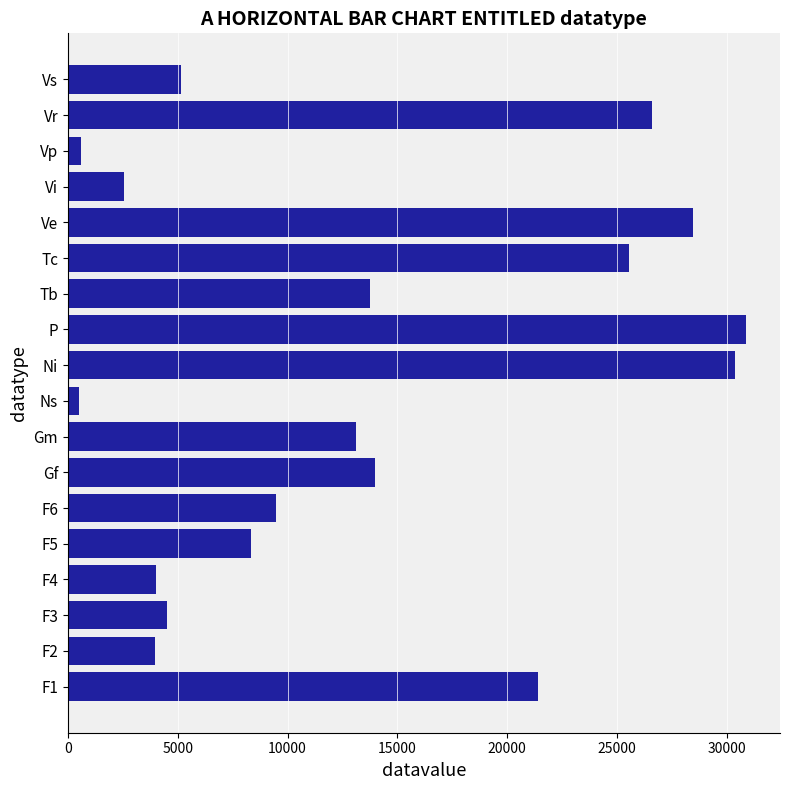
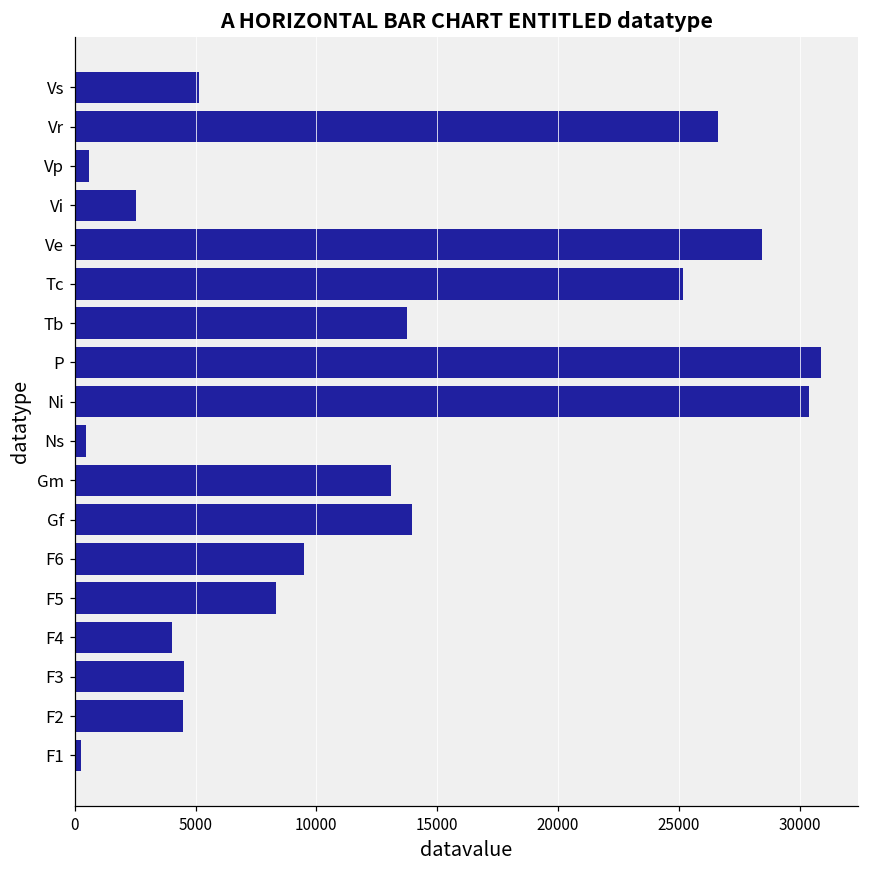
Tc: 25500 -> 25200
F2: 4000 -> 4500
F1: 21400 -> 200
